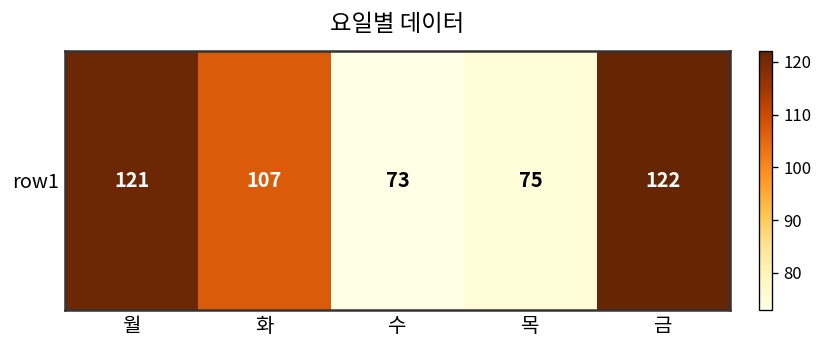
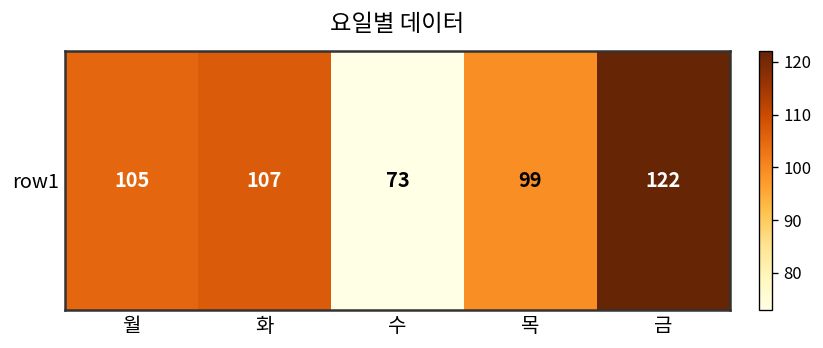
row1, 월: 121 -> 105
row1, 목: 75 -> 99
